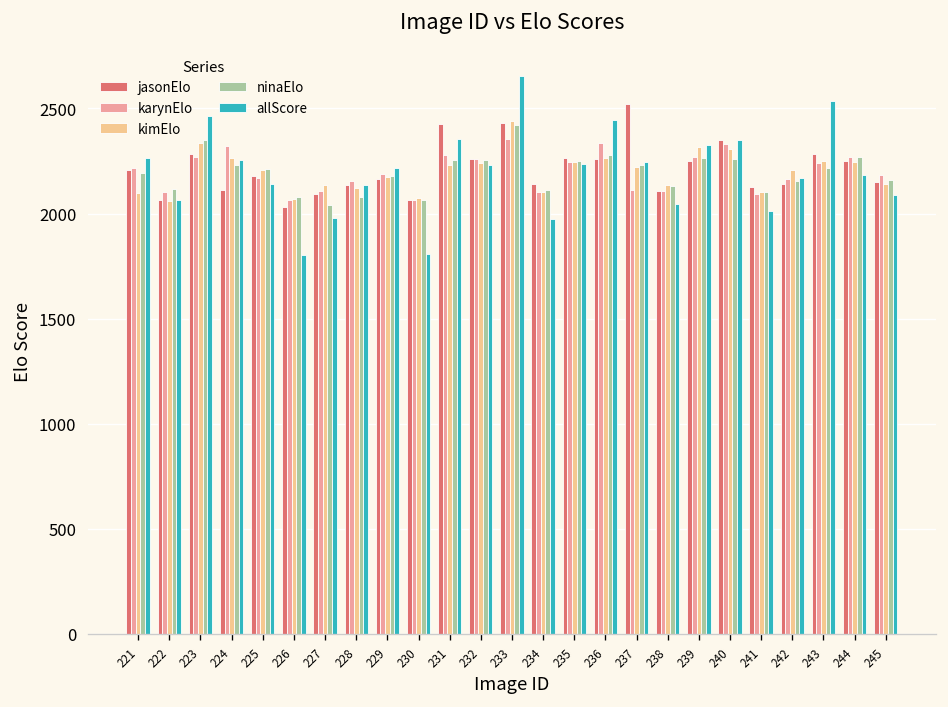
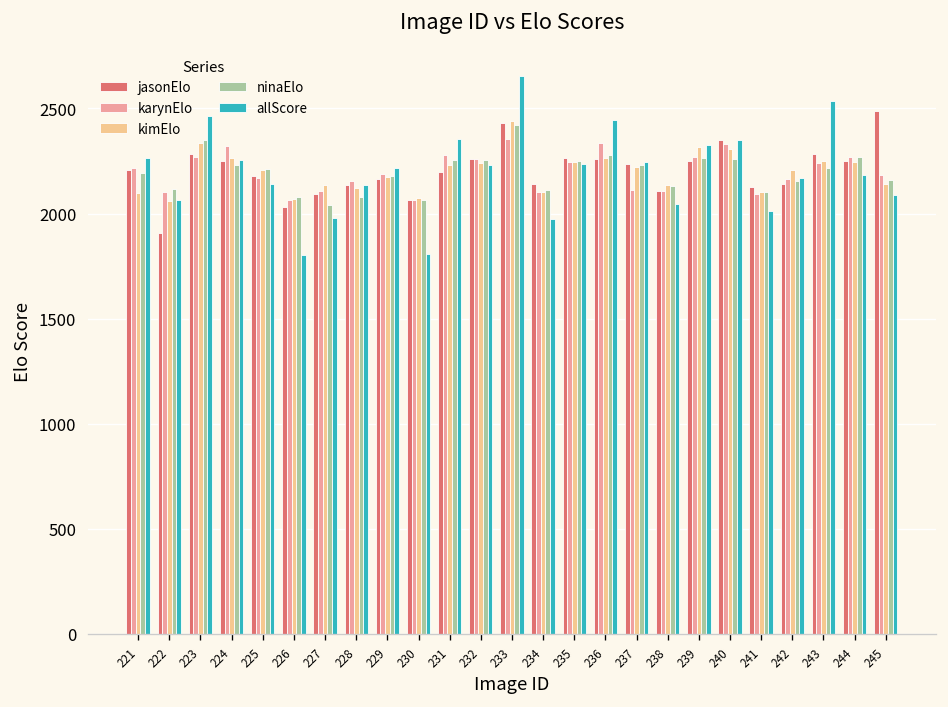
jasonElo, 222: 2070 -> 1910
jasonElo, 224: 2110 -> 2250
jasonElo, 231: 2430 -> 2200
jasonElo, 237: 2520 -> 2230
jasonElo, 245: 2150 -> 2490
